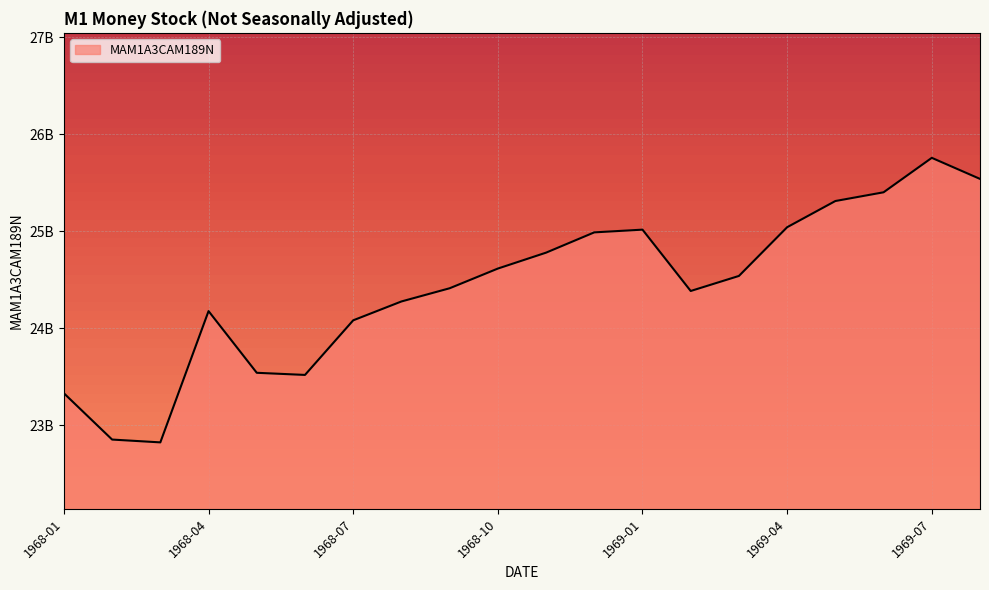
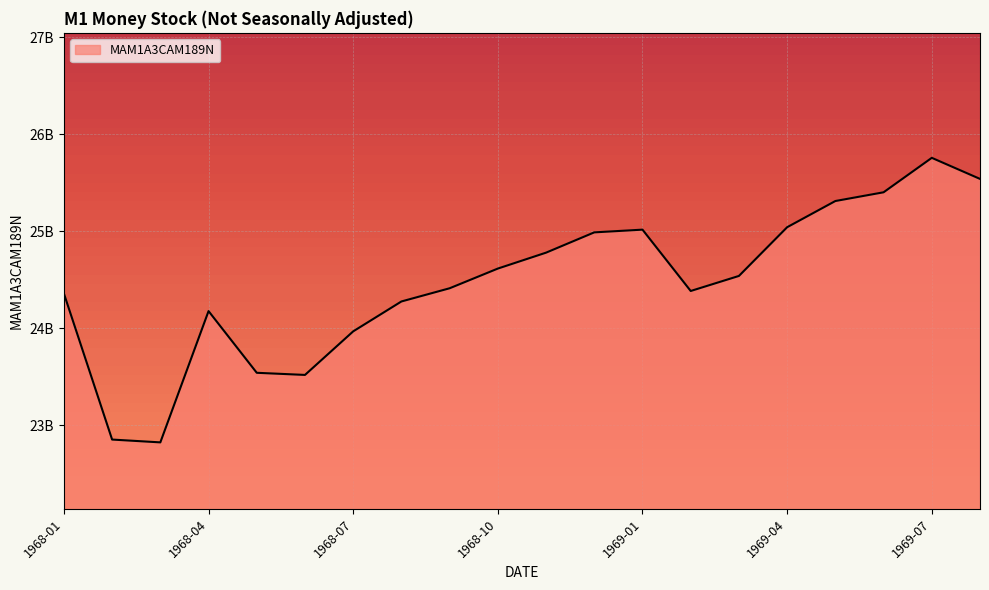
1968-01: 23300000000 -> 24400000000
1968-07: 24100000000 -> 24000000000
